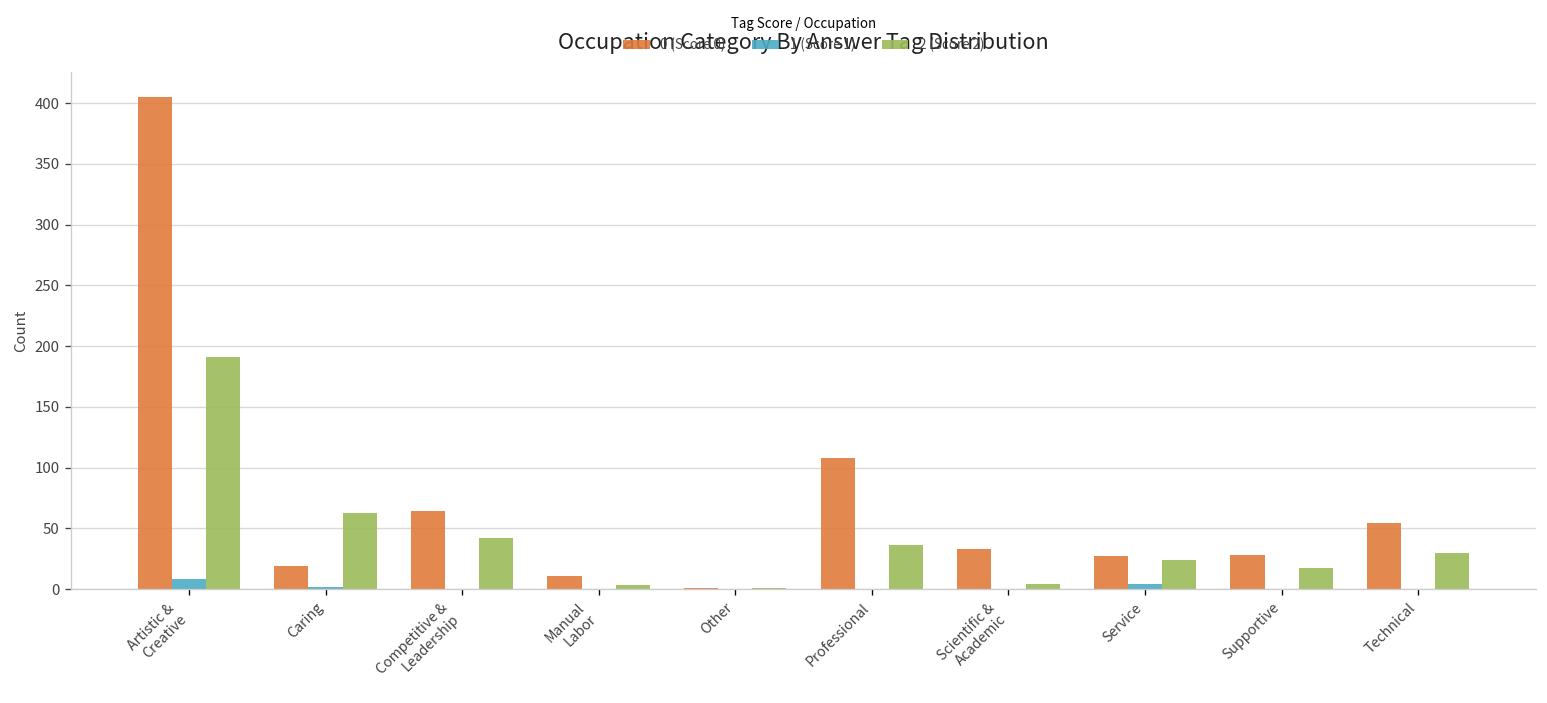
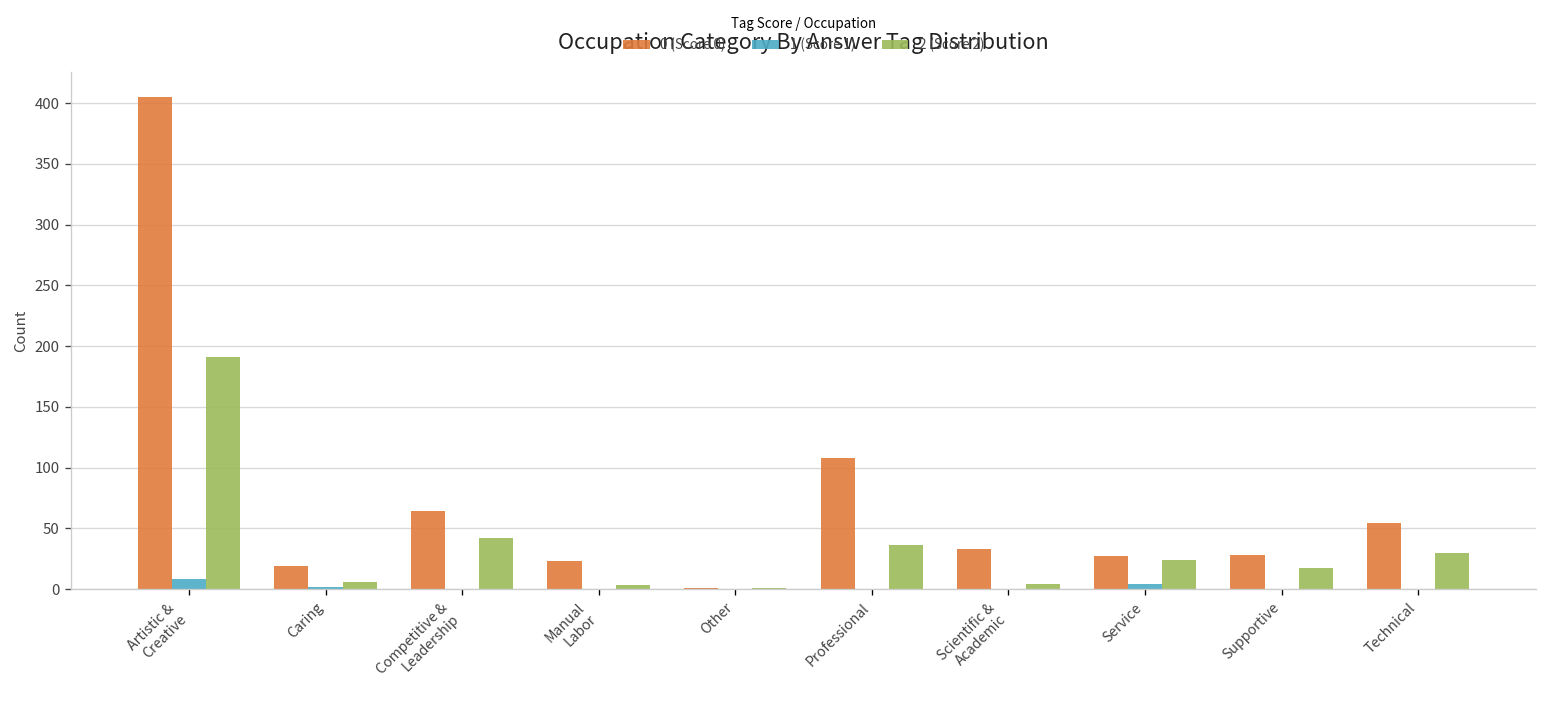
2 (Score 2), Caring: 63 -> 6
0 (Score 0), Manual Labor: 11 -> 23
